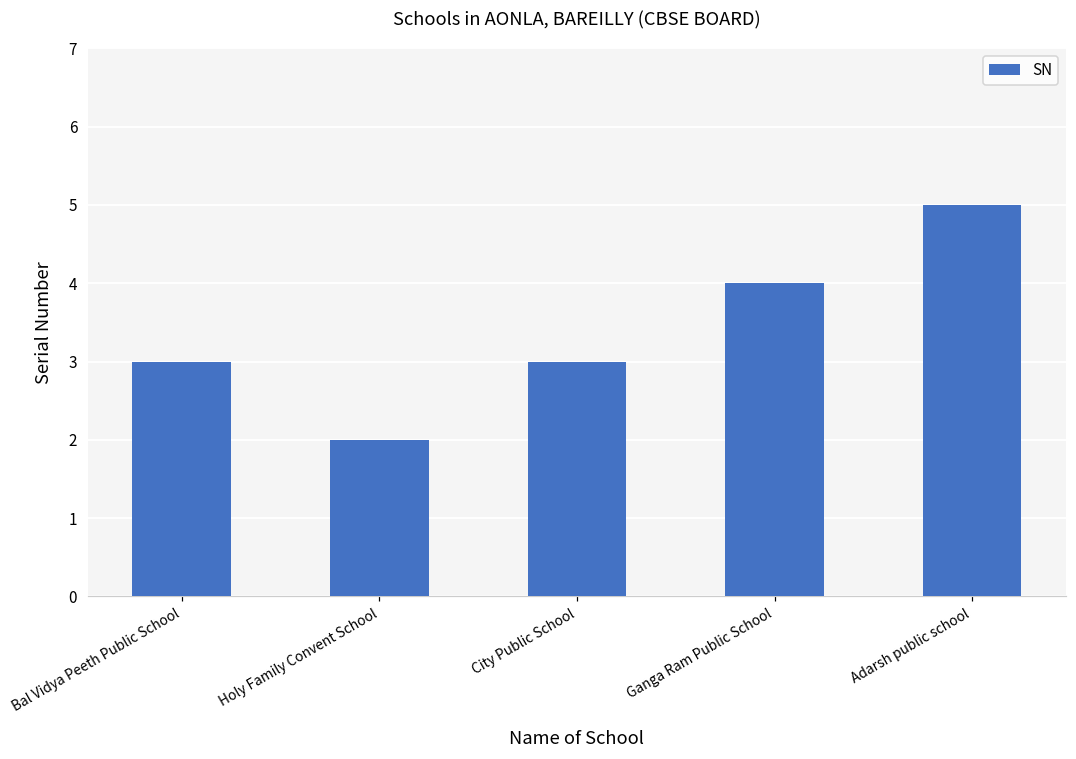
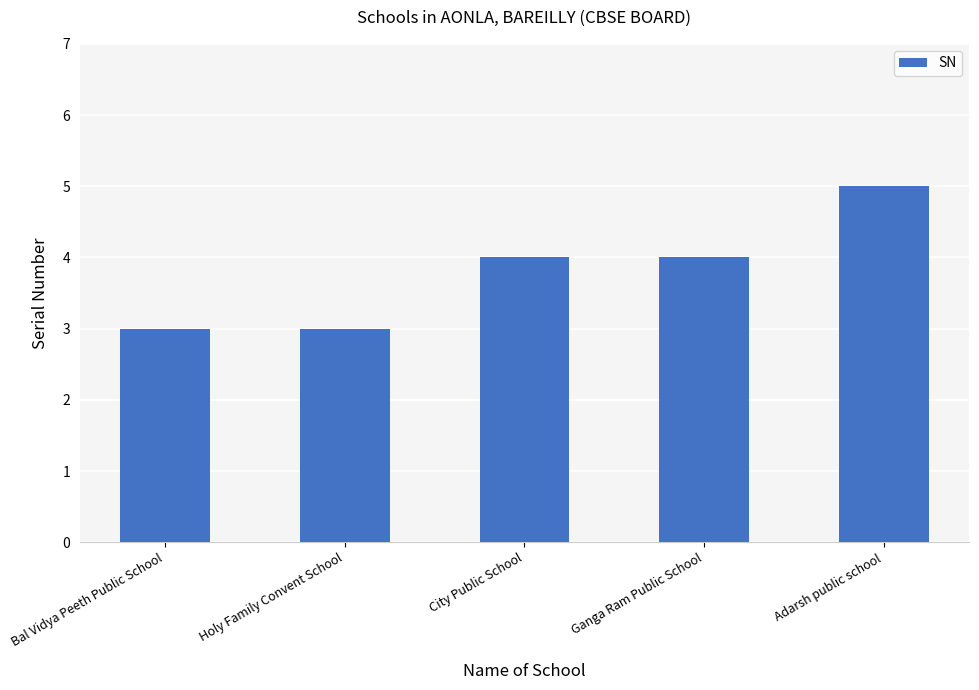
Holy Family Convent School: 2 -> 3
City Public School: 3 -> 4
